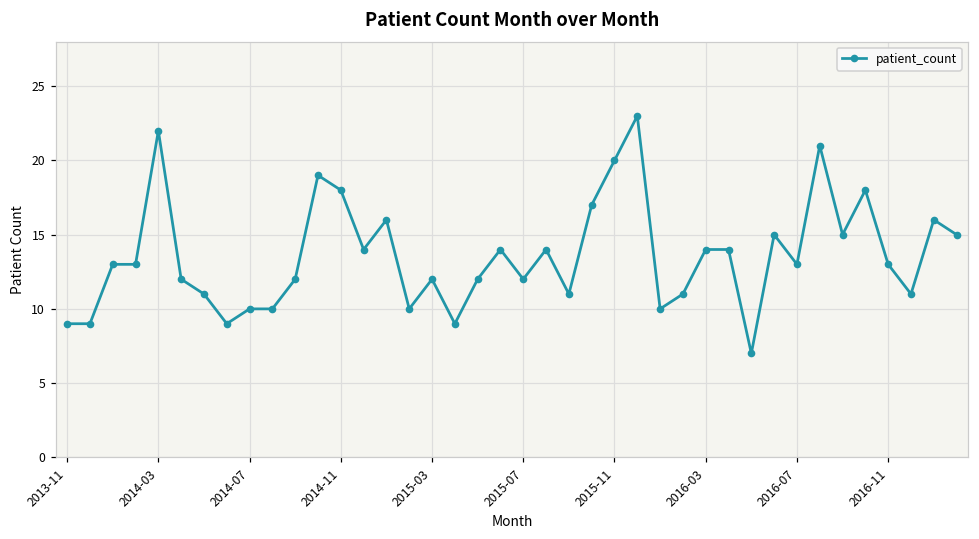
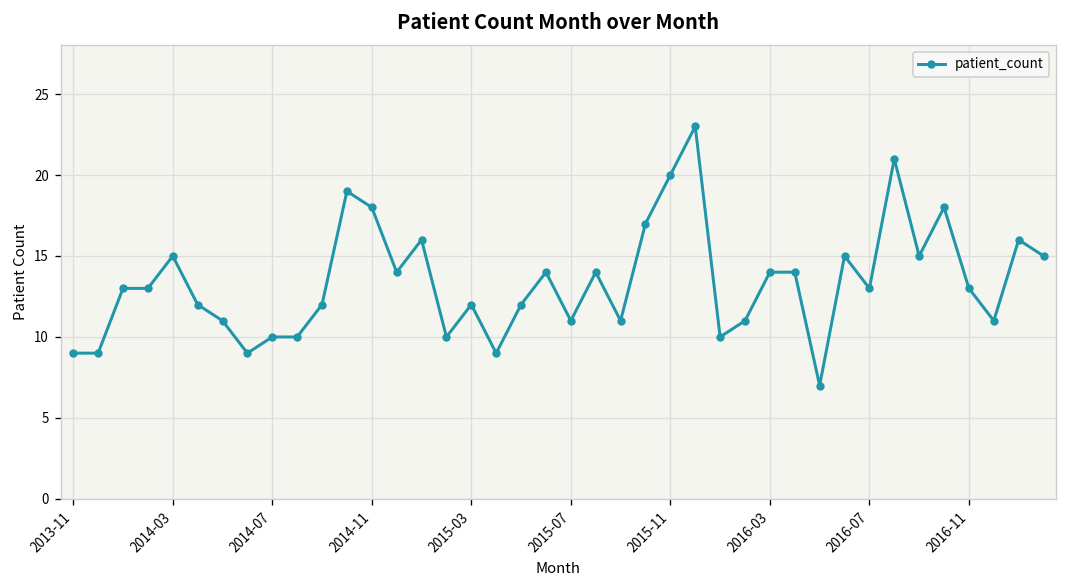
2014-03: 22 -> 15
2015-07: 12 -> 11
